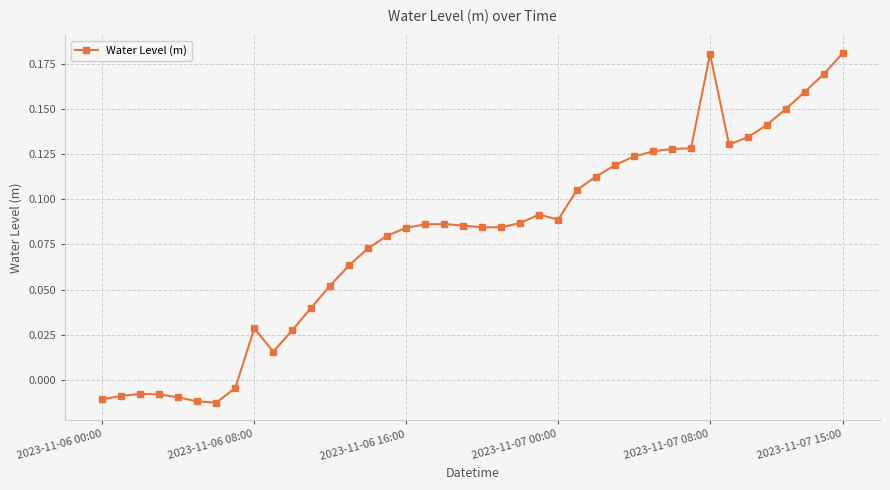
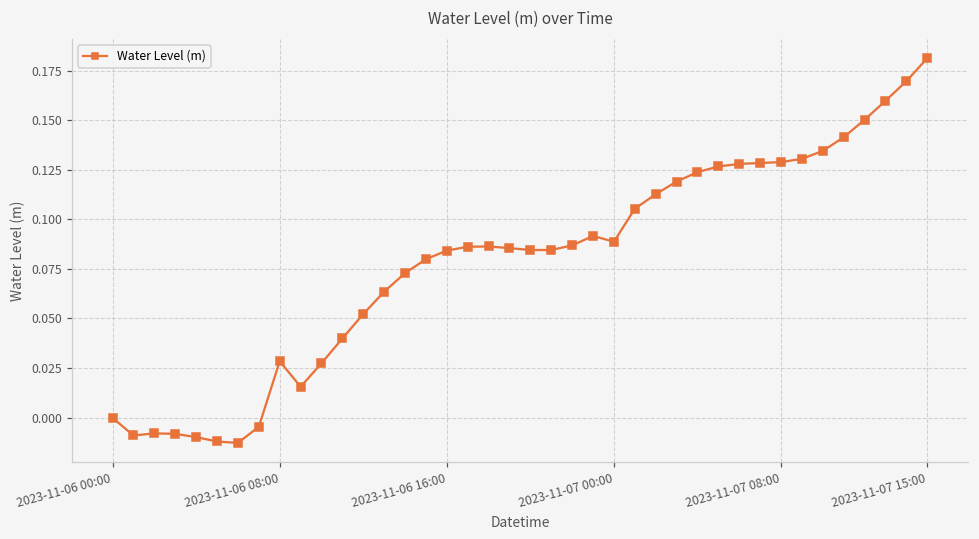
2023-11-06 00:00: -0.011 -> 0.000
2023-11-07 08:00: 0.181 -> 0.129
